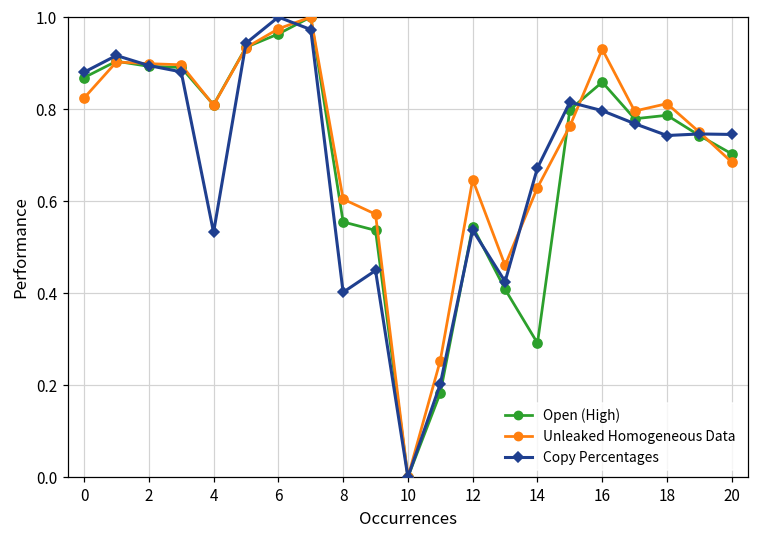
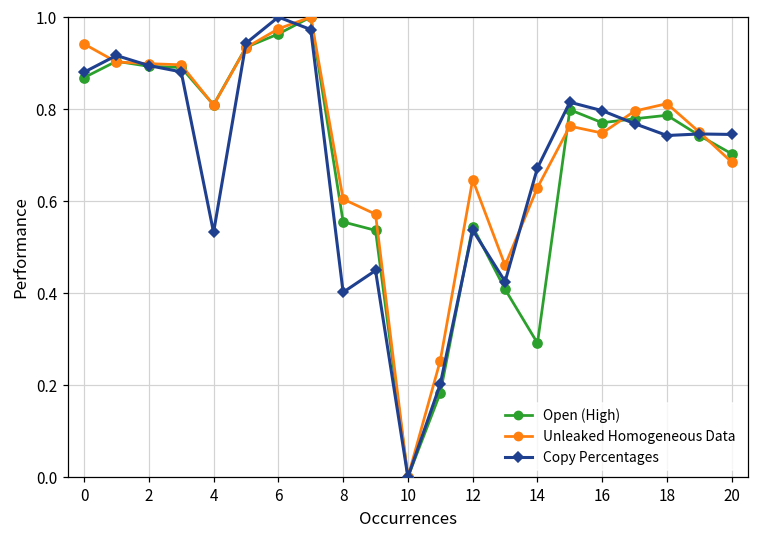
Unleaked Homogeneous Data, 0: 0.82 -> 0.94
Open (High), 16: 0.86 -> 0.77
Unleaked Homogeneous Data, 16: 0.93 -> 0.75
